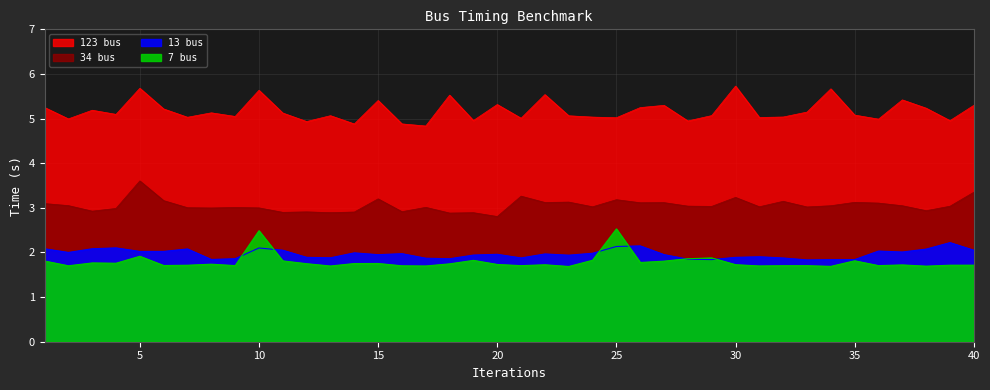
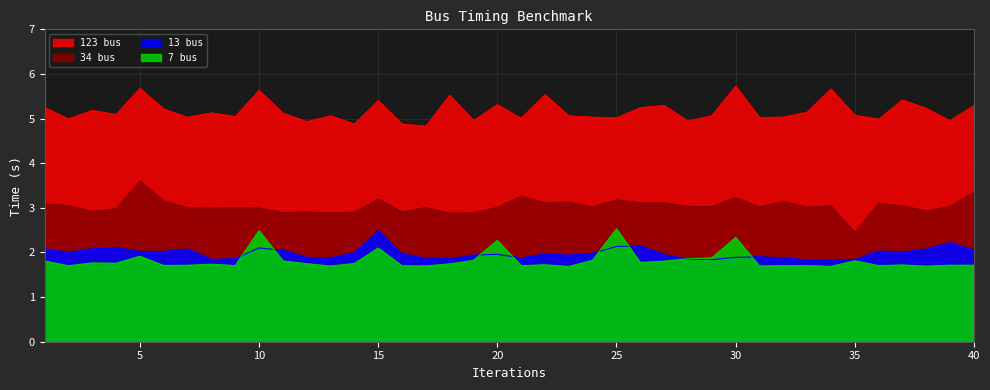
13 bus, 15: 2.0 -> 2.5
7 bus, 15: 1.8 -> 2.1
34 bus, 20: 2.8 -> 3.0
7 bus, 20: 1.7 -> 2.3
7 bus, 30: 1.7 -> 2.3
34 bus, 35: 3.1 -> 2.5
